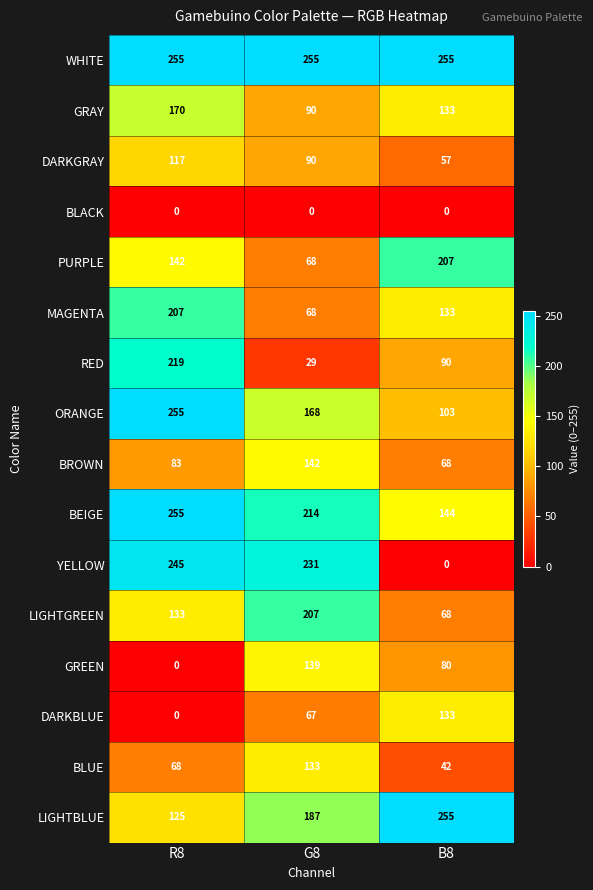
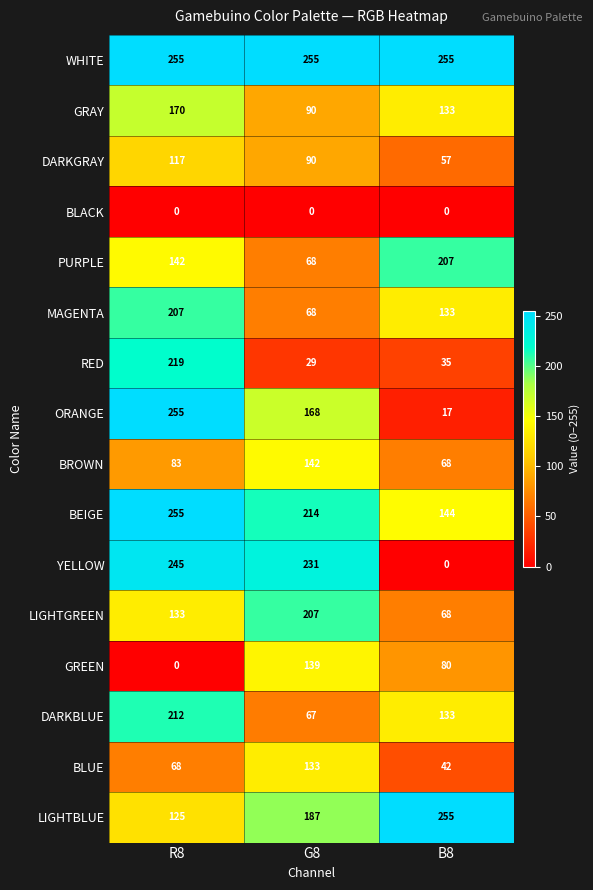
RED, B8: 90 -> 35
ORANGE, B8: 103 -> 17
DARKBLUE, R8: 0 -> 212
